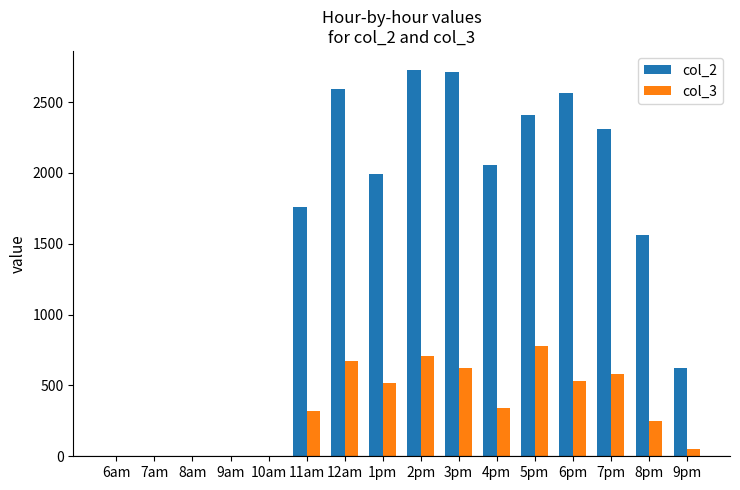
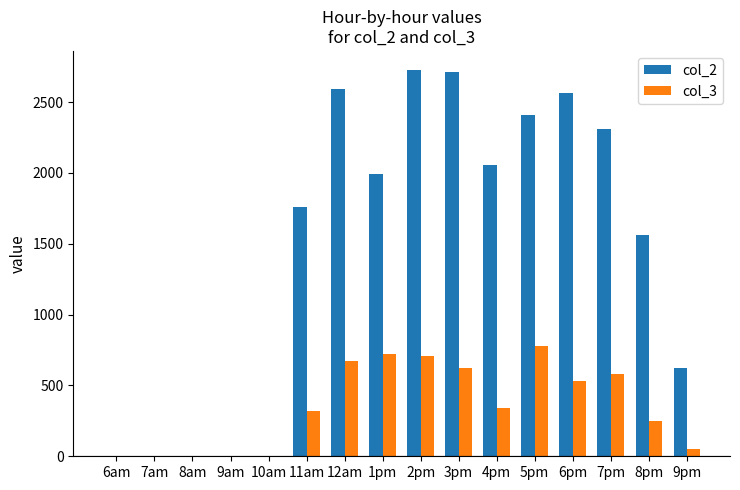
col_3, 1pm: 520 -> 730
